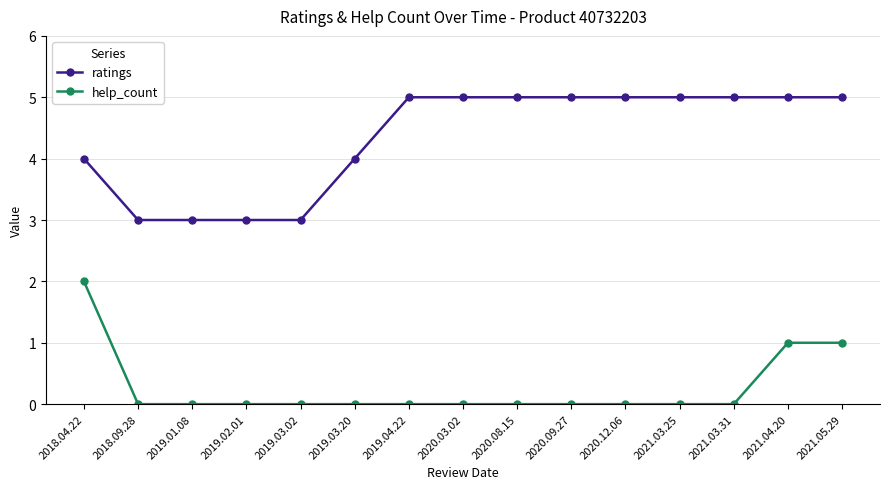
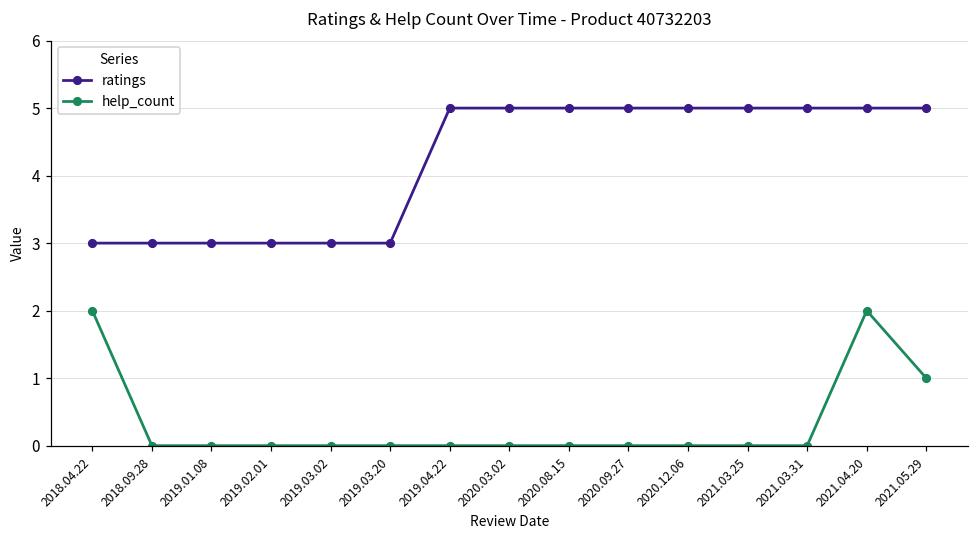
ratings, 2018.04.22: 4 -> 3
ratings, 2019.03.20: 4 -> 3
help_count, 2021.04.20: 1 -> 2
